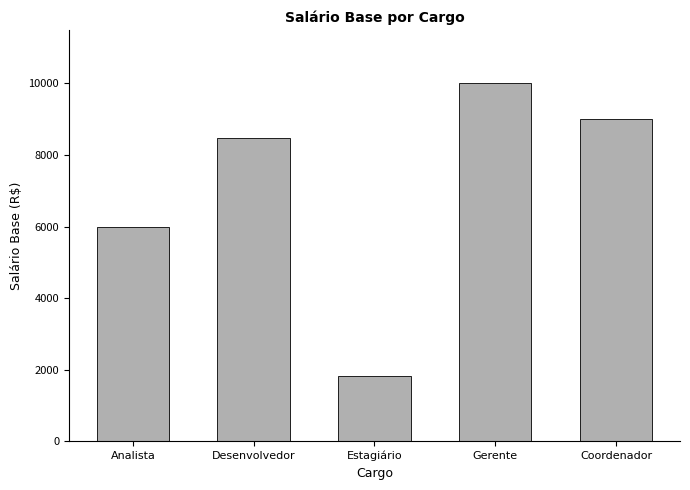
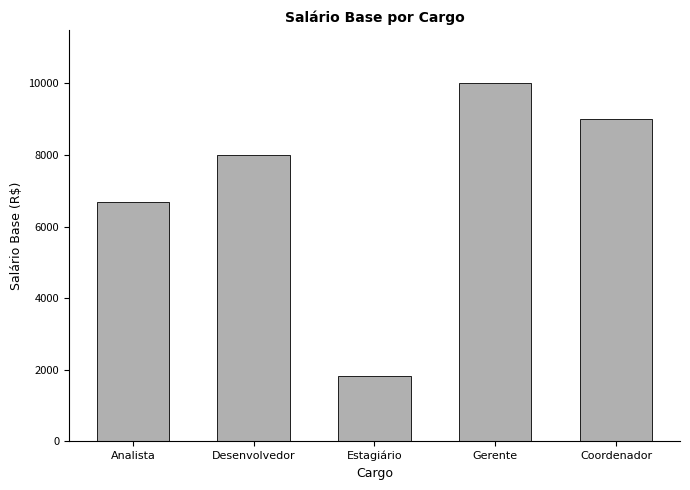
Analista: 6000 -> 6700
Desenvolvedor: 8500 -> 8000
